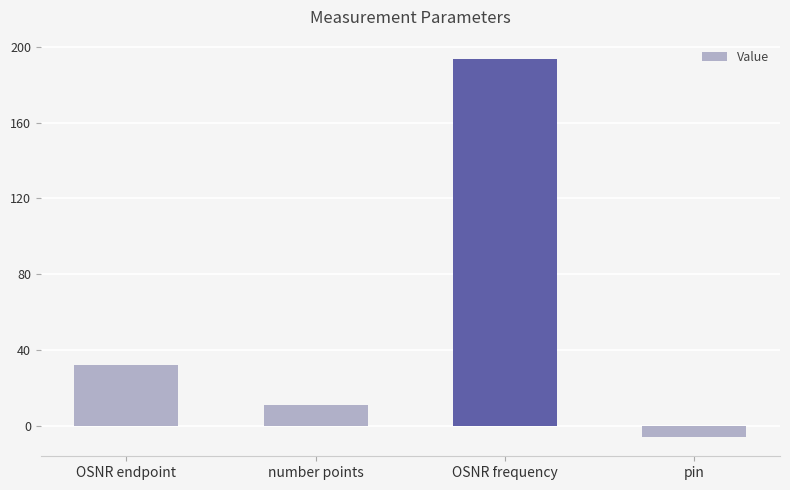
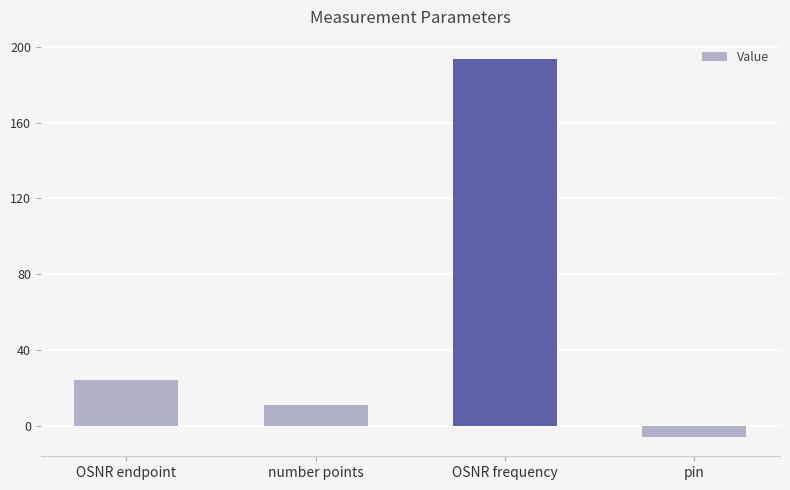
OSNR endpoint: 32 -> 24
